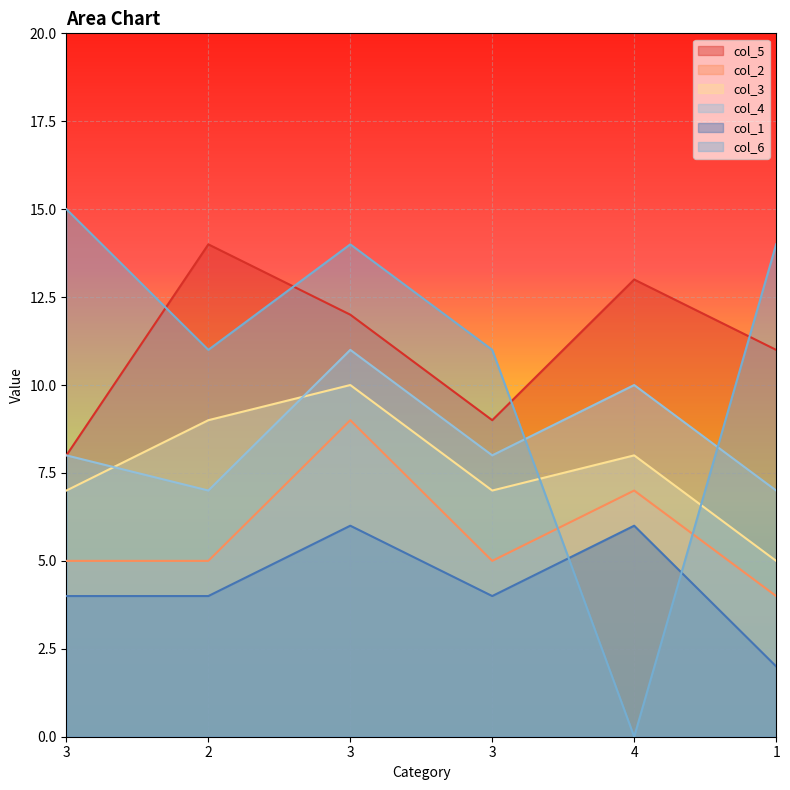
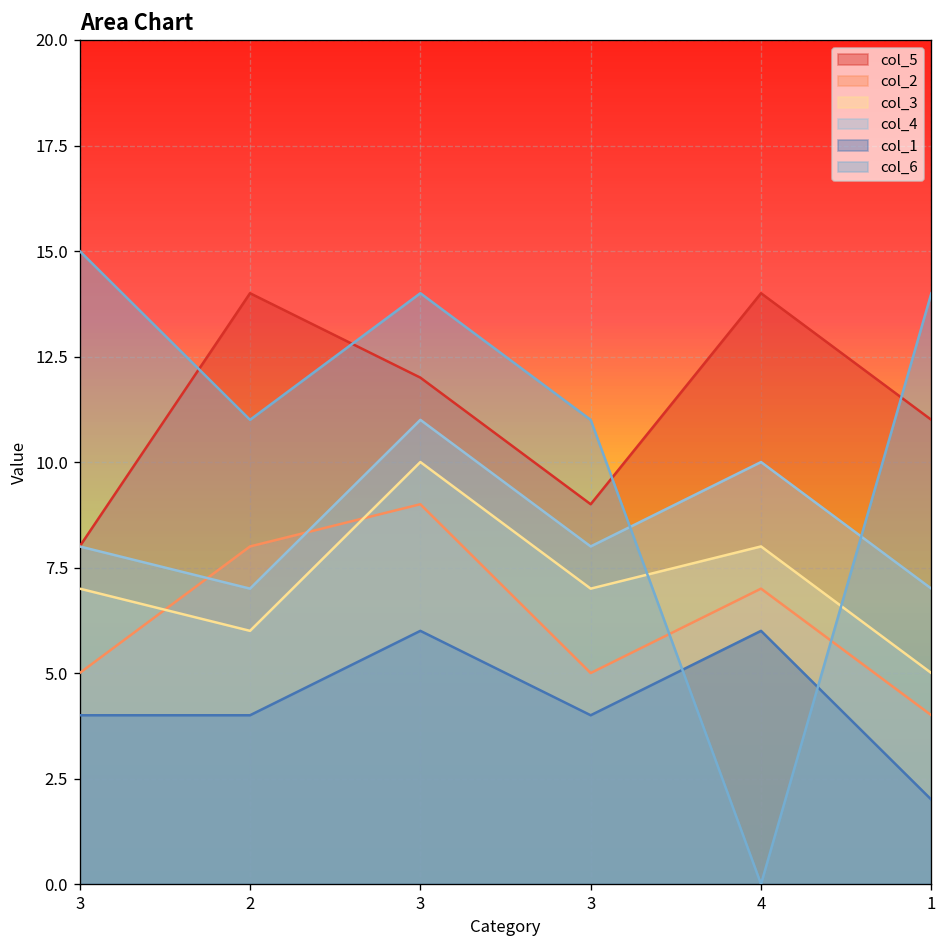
col_2, 2: 5 -> 8
col_3, 2: 9 -> 6
col_5, 4: 13 -> 14
